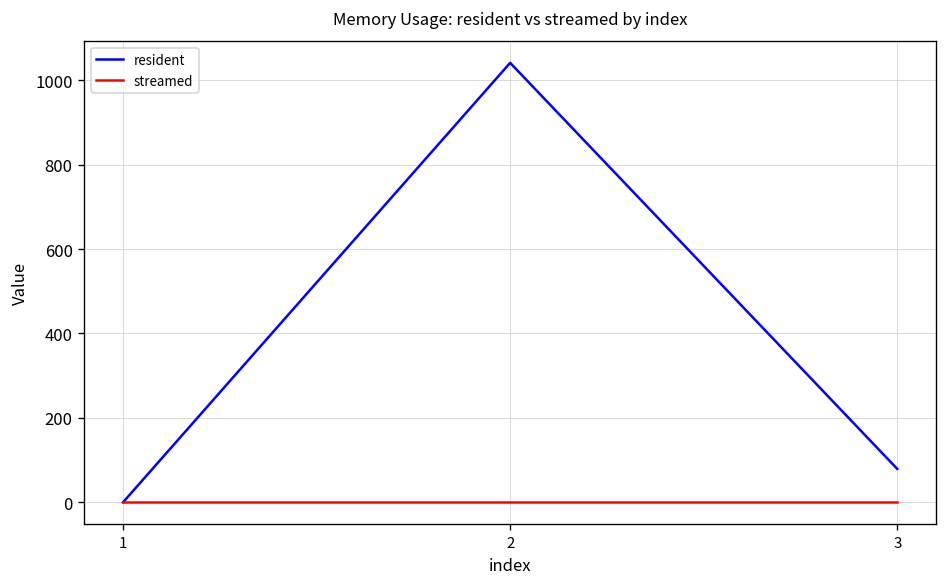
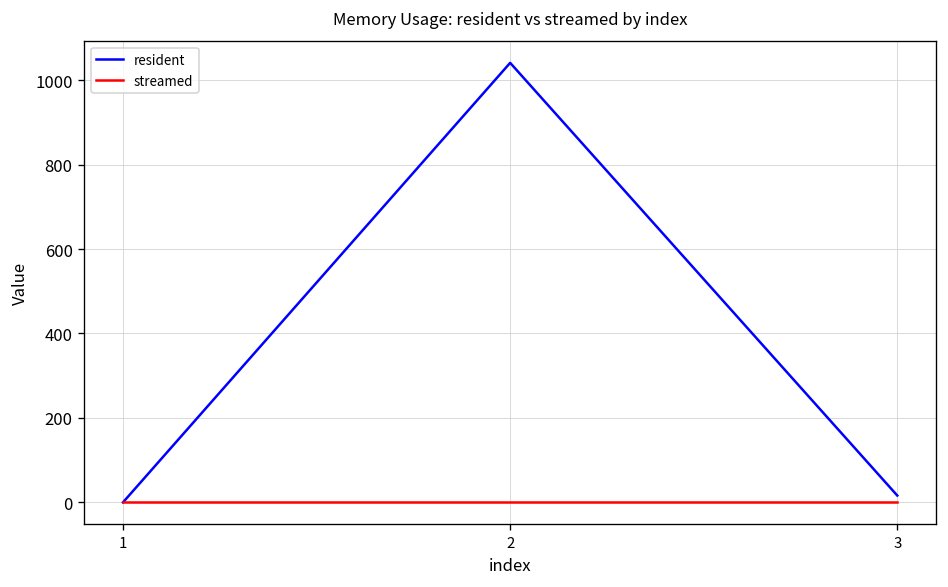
resident, 3: 80 -> 20
